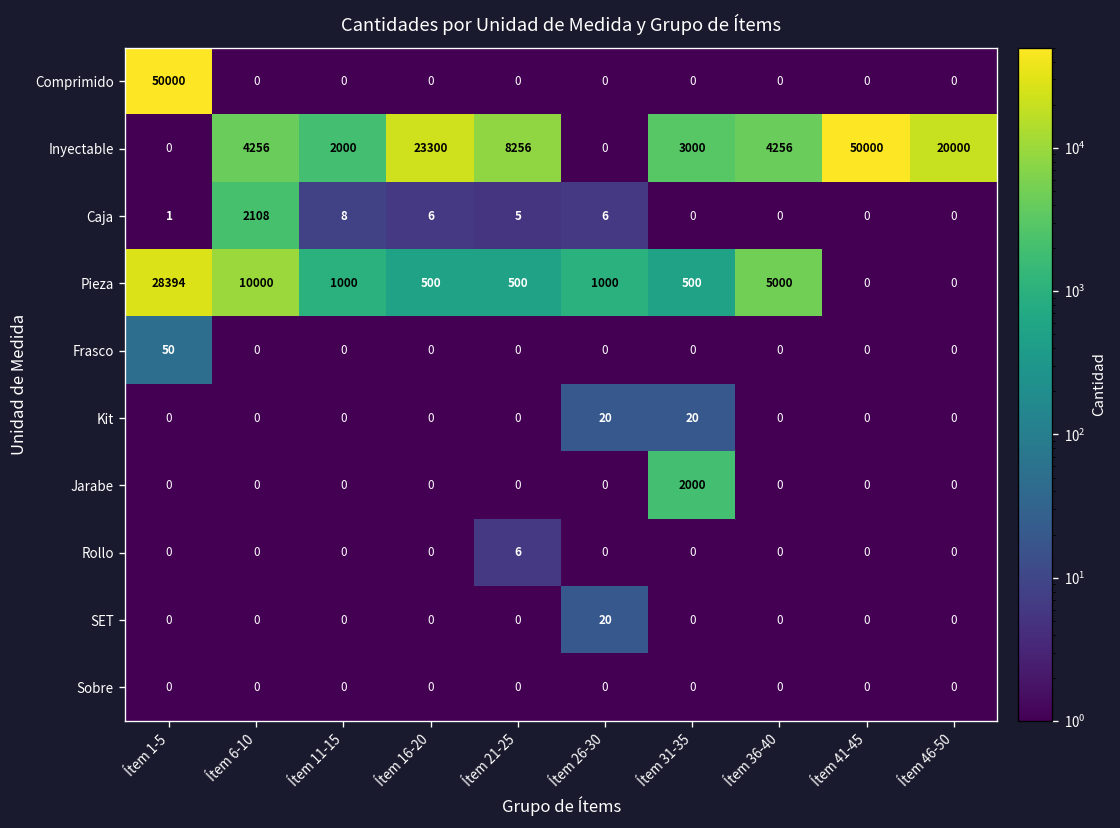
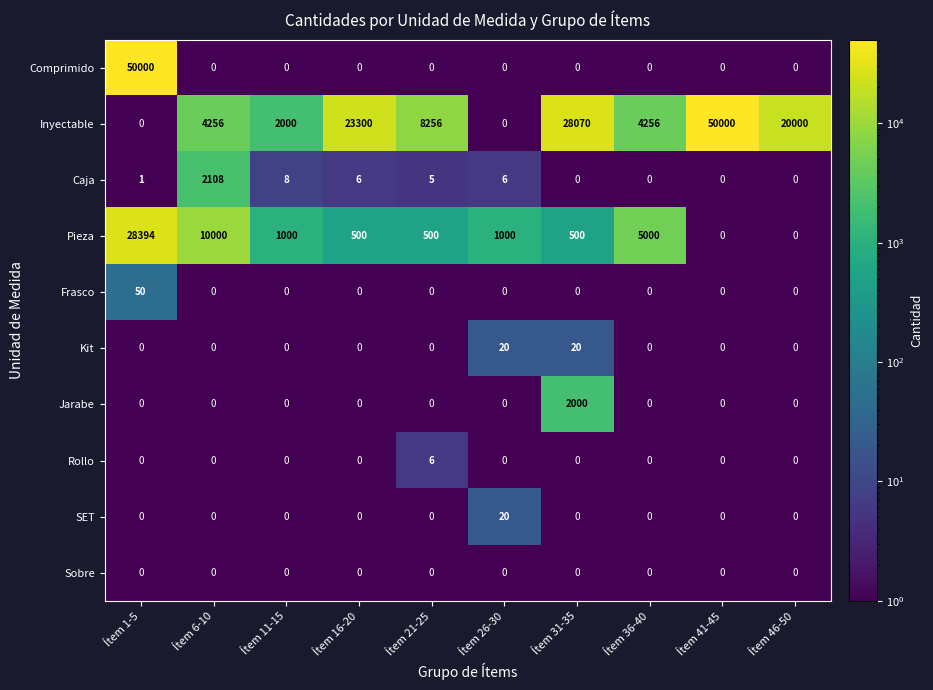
Inyectable, Ítem 31-35: 3000 -> 28070
